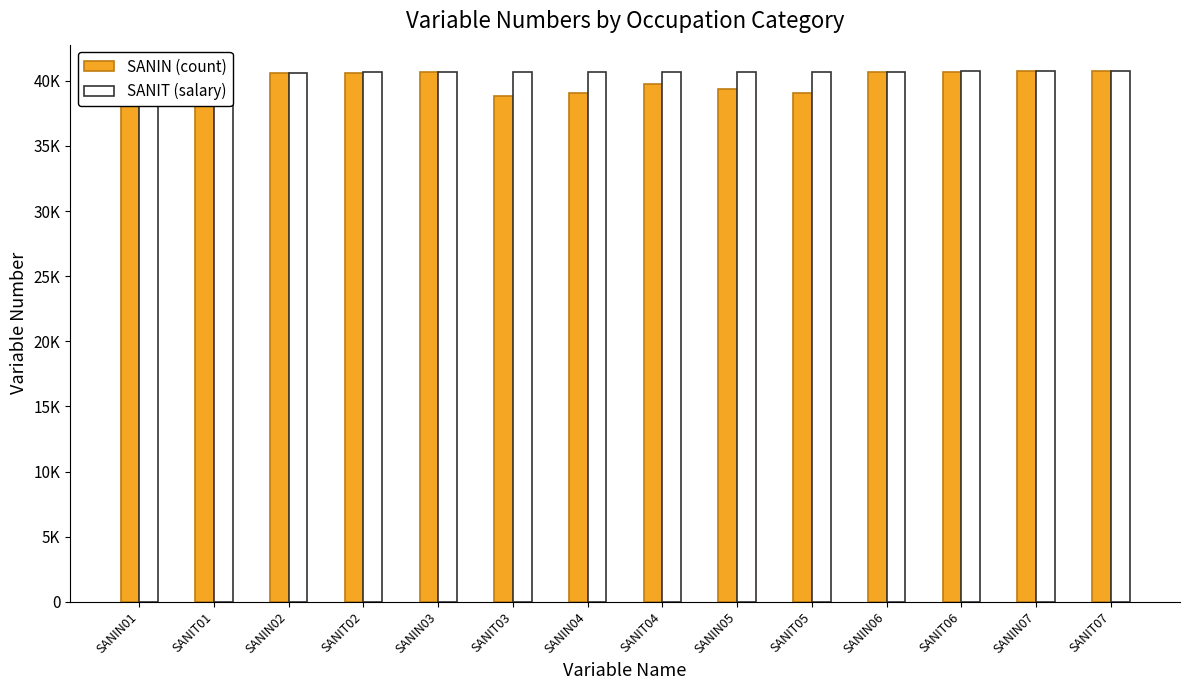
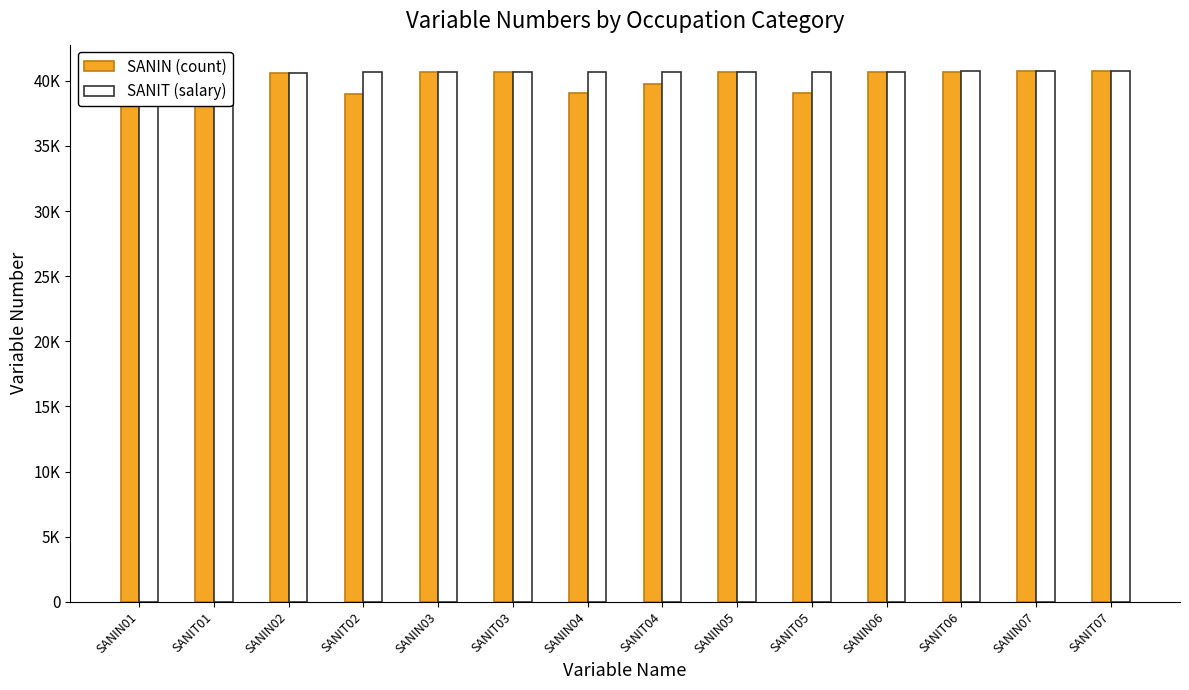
SANIN (count), SANIT02: 40600 -> 39000
SANIN (count), SANIT03: 38800 -> 40700
SANIN (count), SANIN05: 39400 -> 40700
